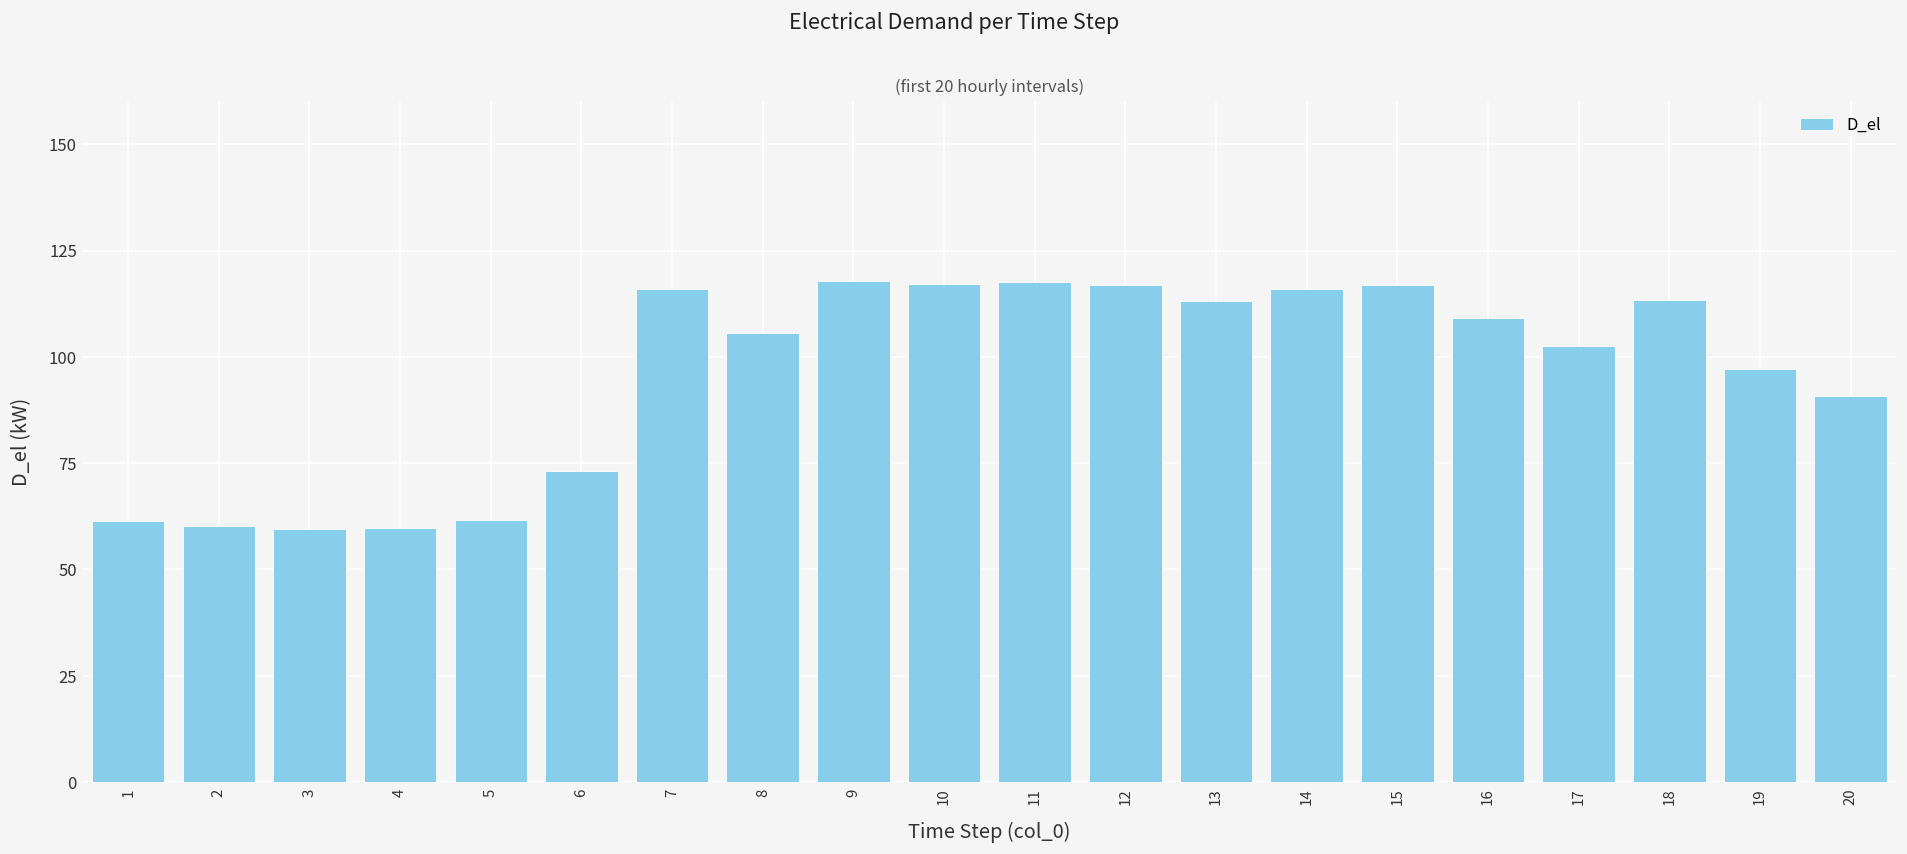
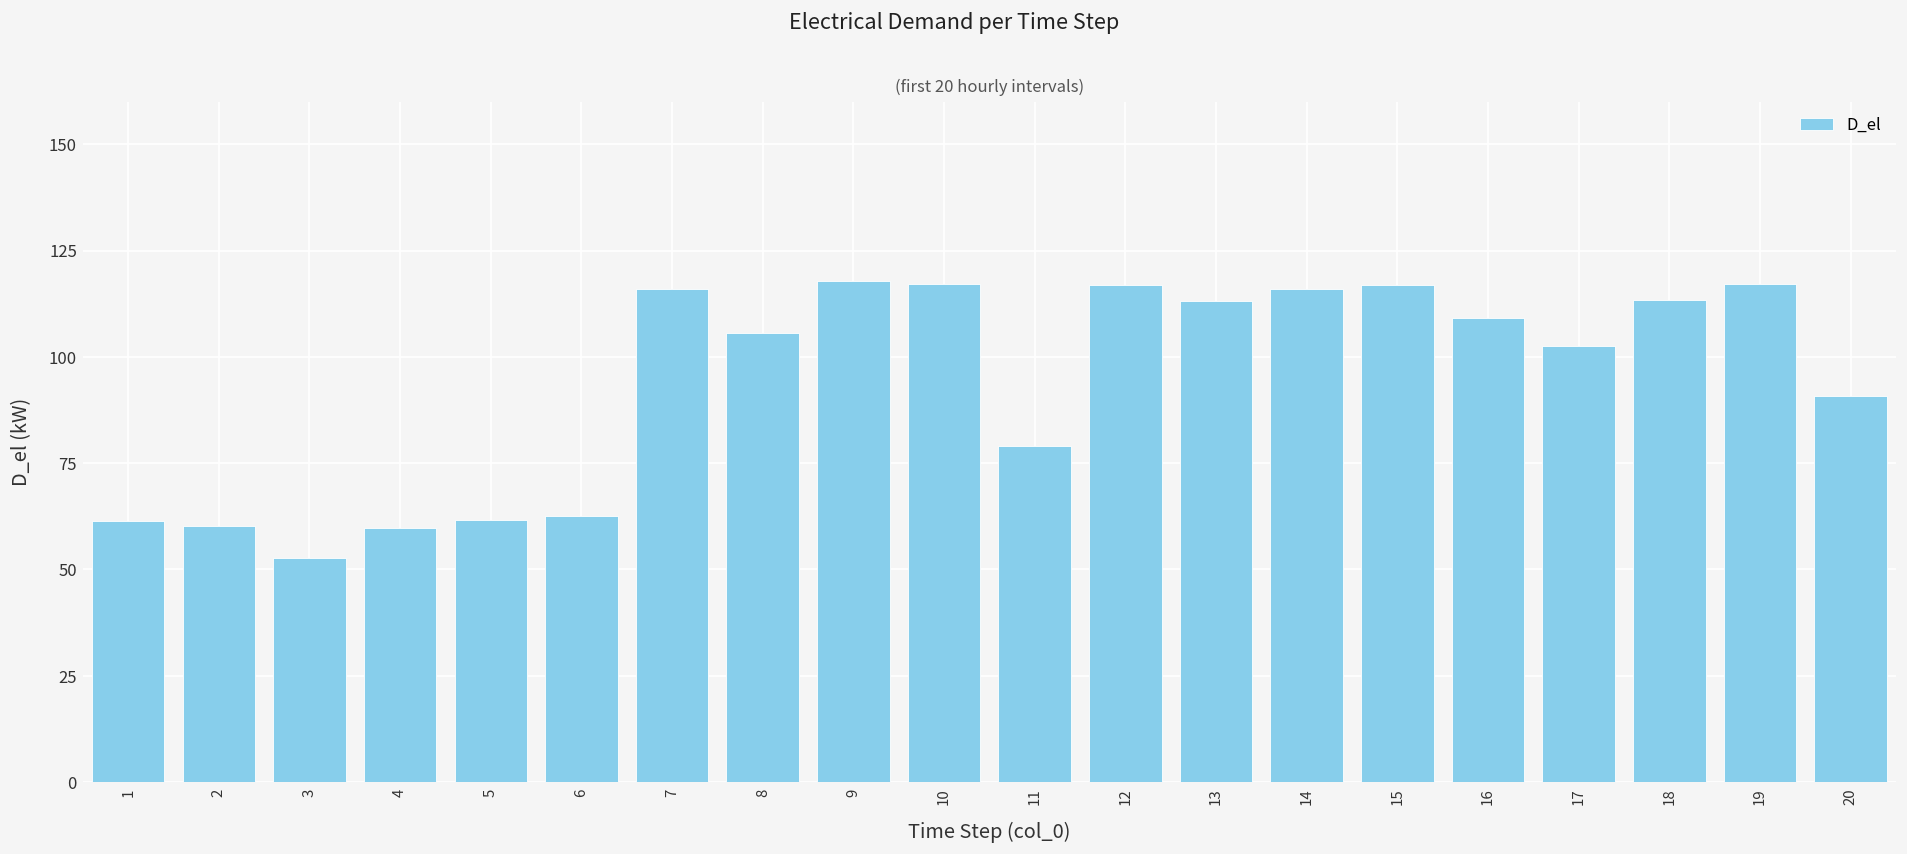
3: 60 -> 53
6: 73 -> 63
11: 118 -> 79
19: 97 -> 117
